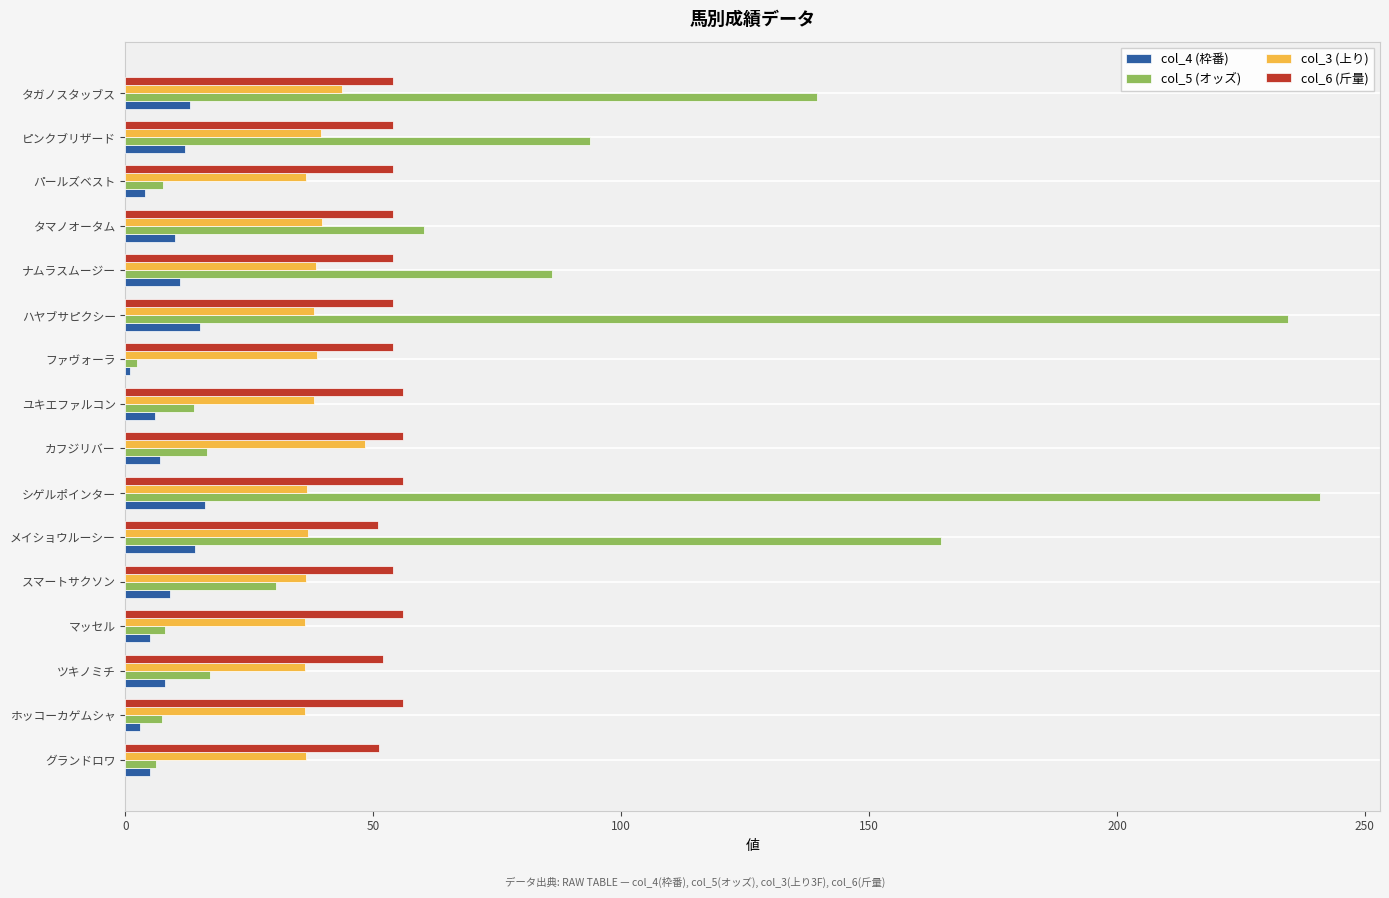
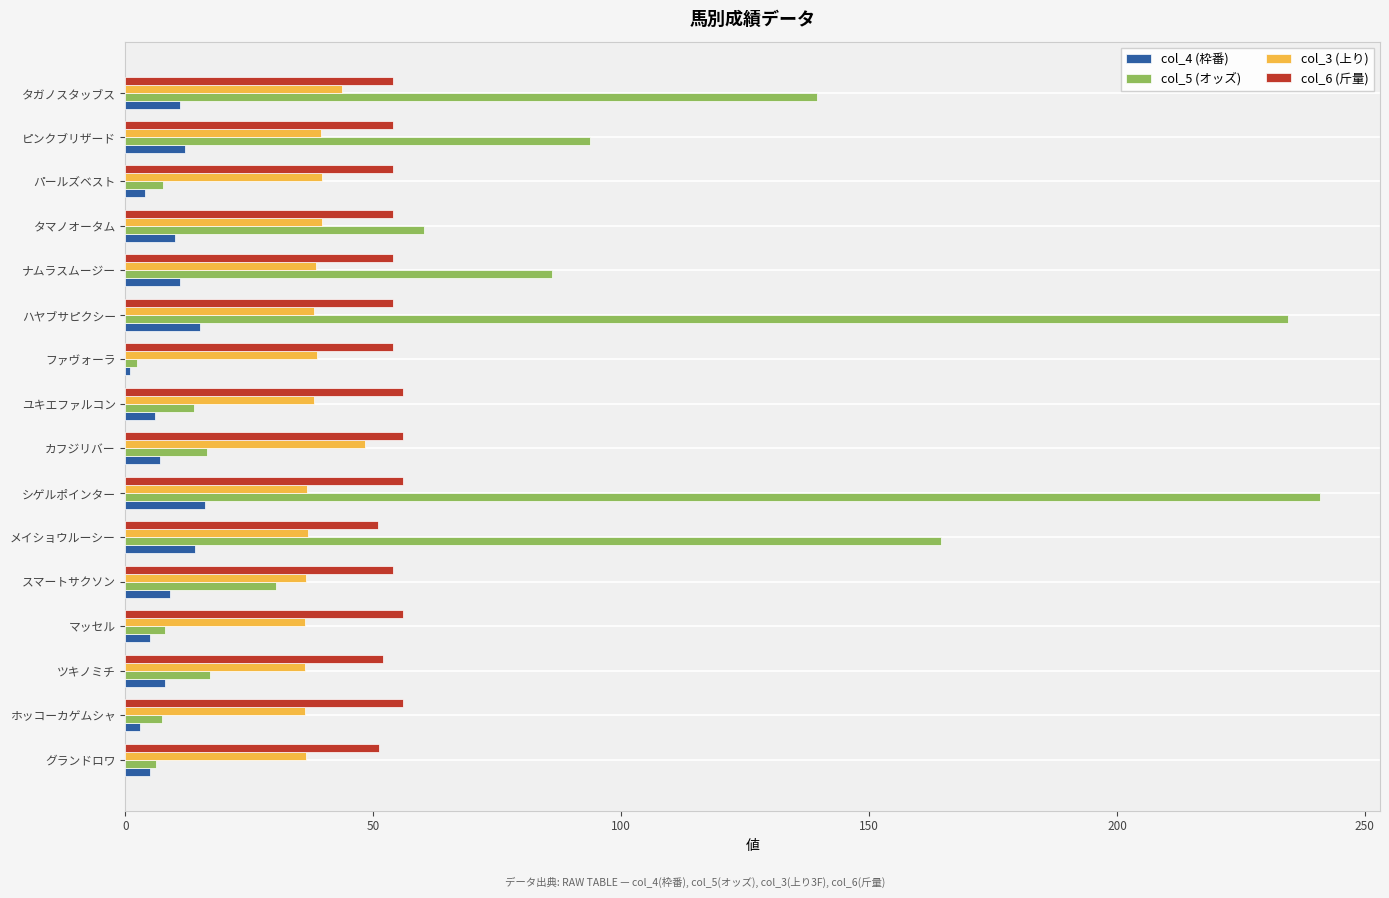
col_4 (枠番), タガノスタッブス: 13 -> 11
col_3 (上り), パールズベスト: 37 -> 40
